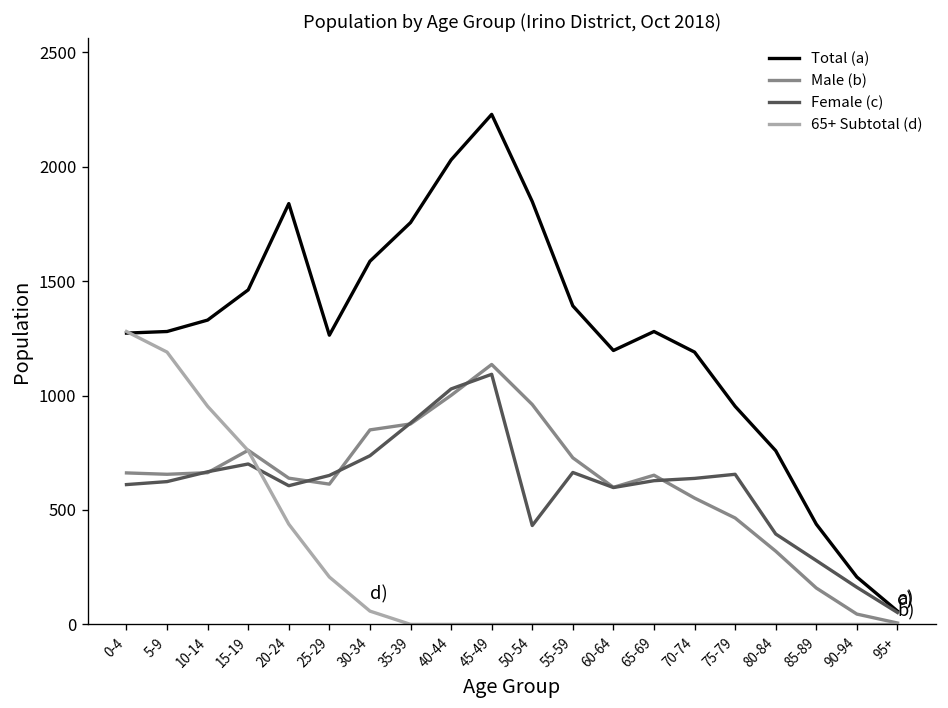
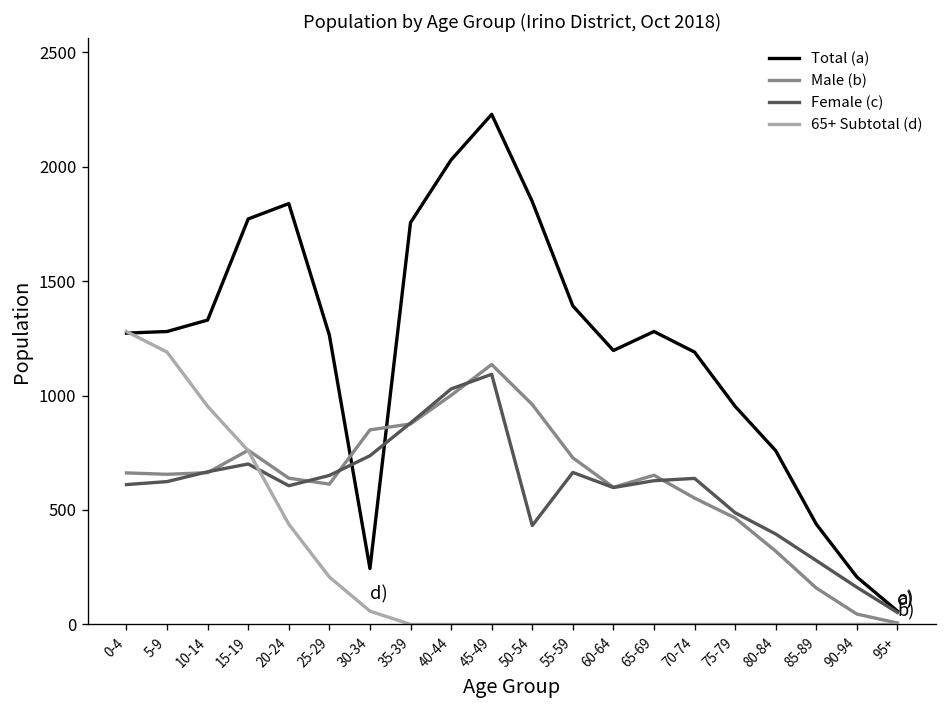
Total (a), 15-19: 1460 -> 1770
Total (a), 30-34: 1590 -> 240
Female (c), 75-79: 660 -> 490
